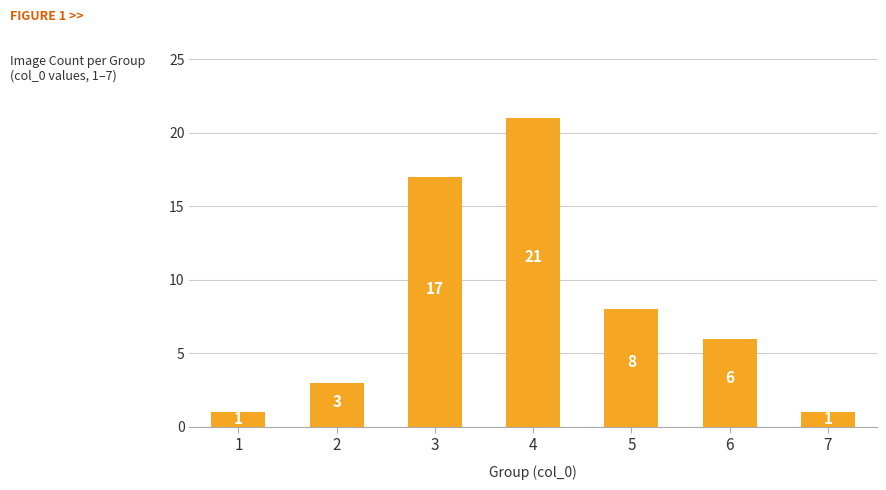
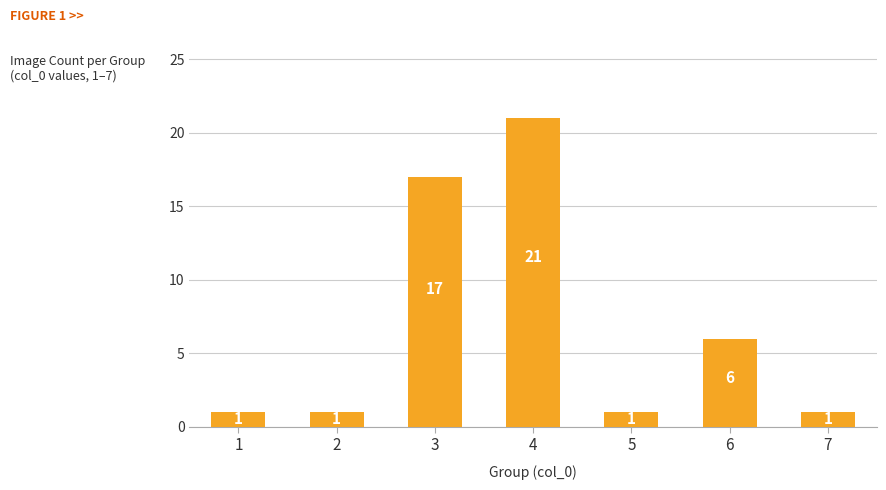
2: 3 -> 1
5: 8 -> 1
